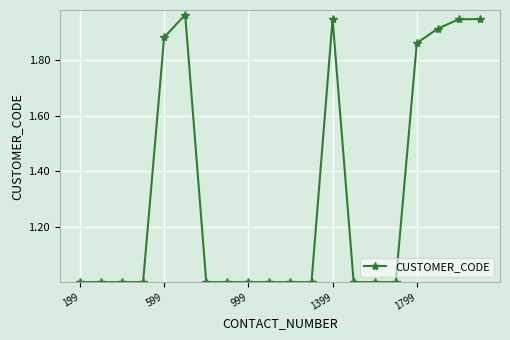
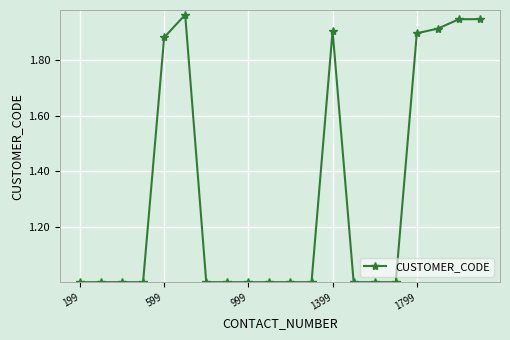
1399: 1.95 -> 1.90
1799: 1.86 -> 1.90
